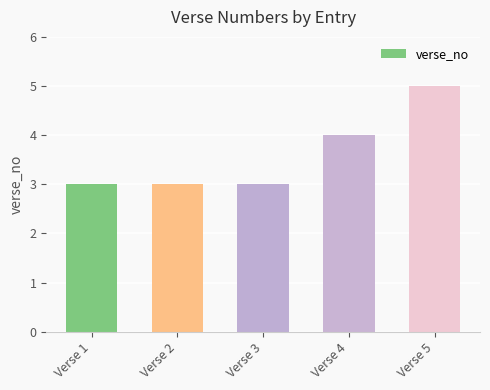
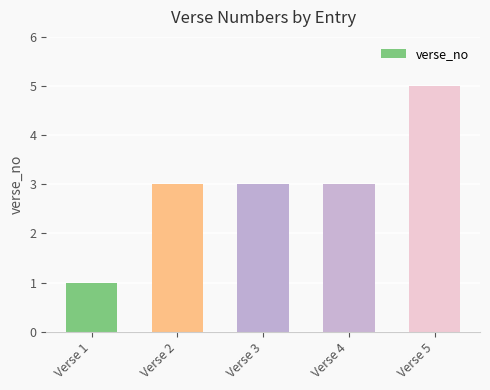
Verse 1: 3 -> 1
Verse 4: 4 -> 3
